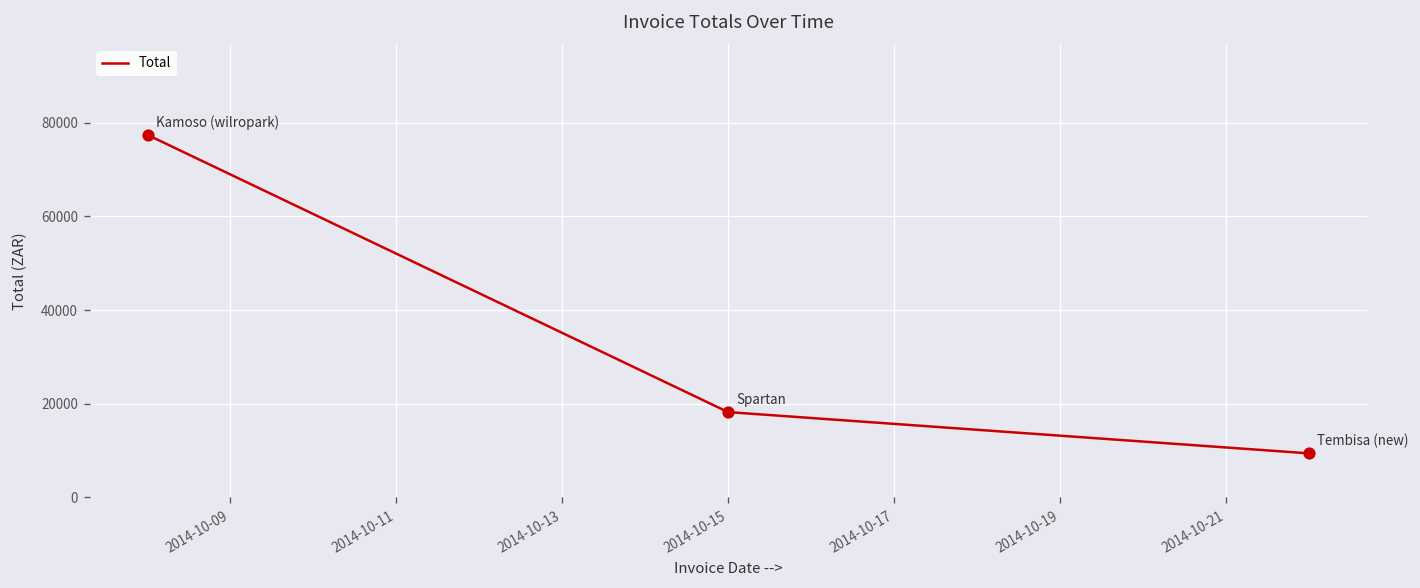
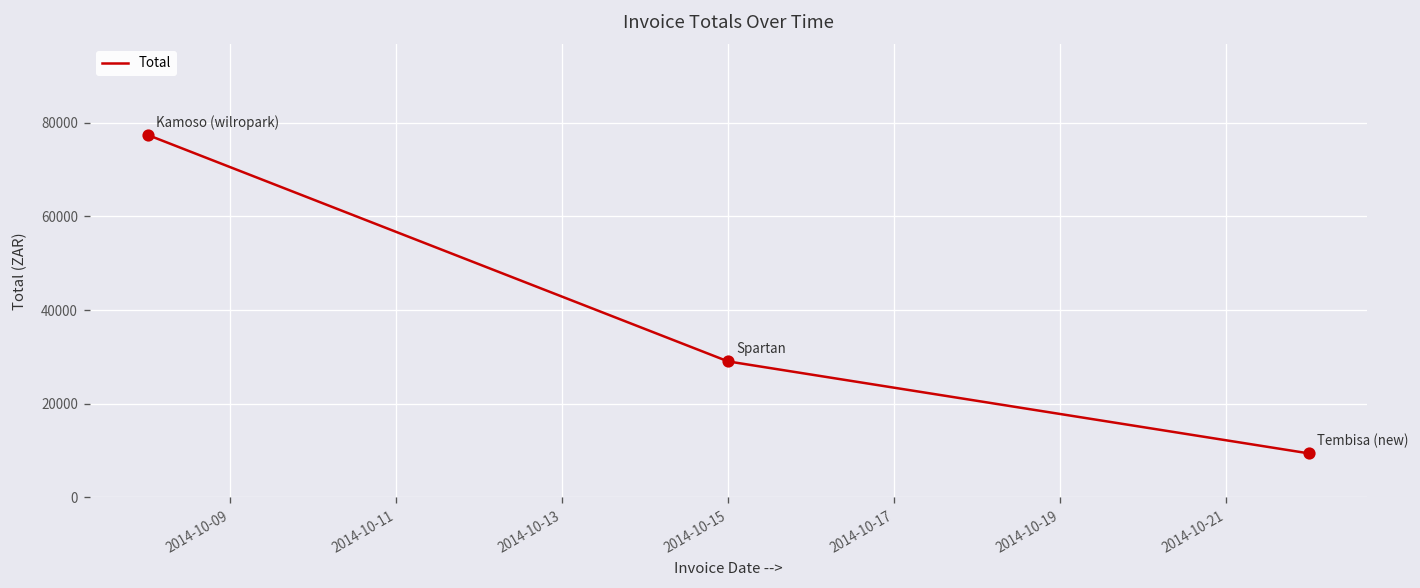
2014-10-15: 18000 -> 29000
